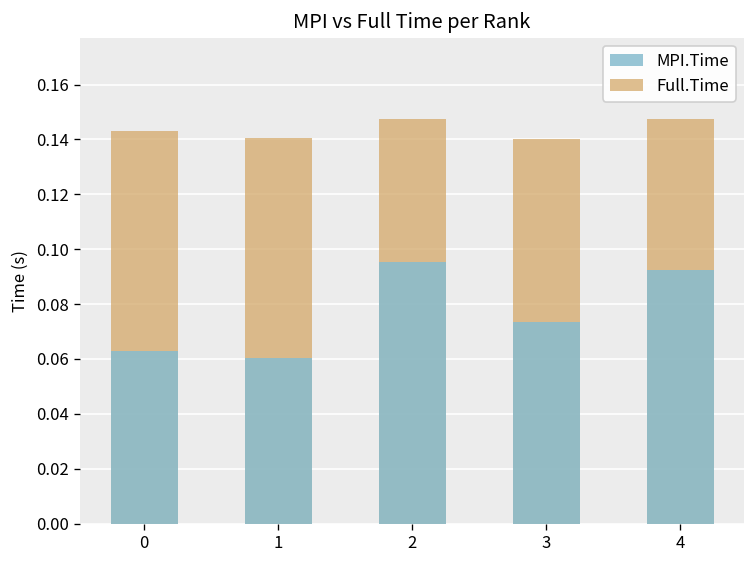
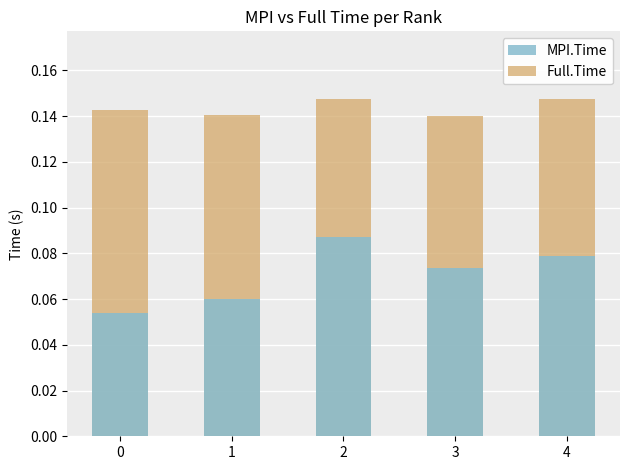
MPI.Time, 0: 0.063 -> 0.054
MPI.Time, 2: 0.095 -> 0.087
MPI.Time, 4: 0.092 -> 0.079
